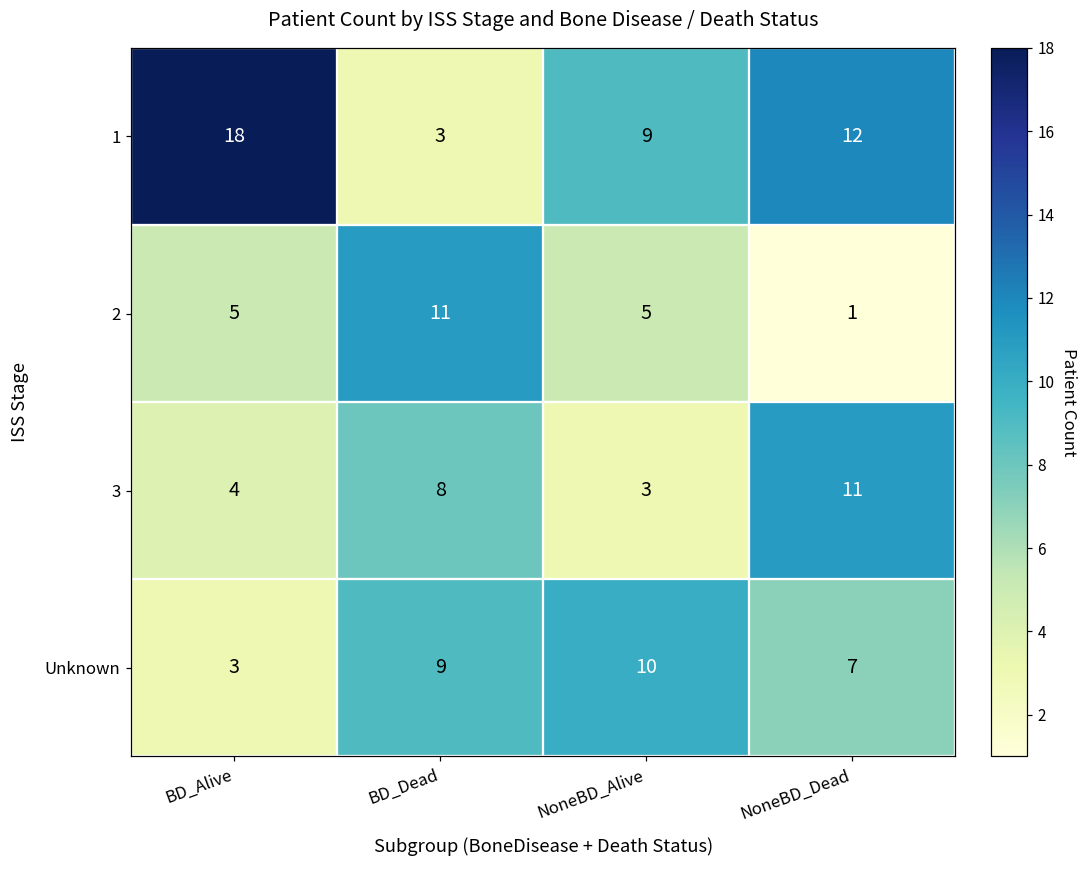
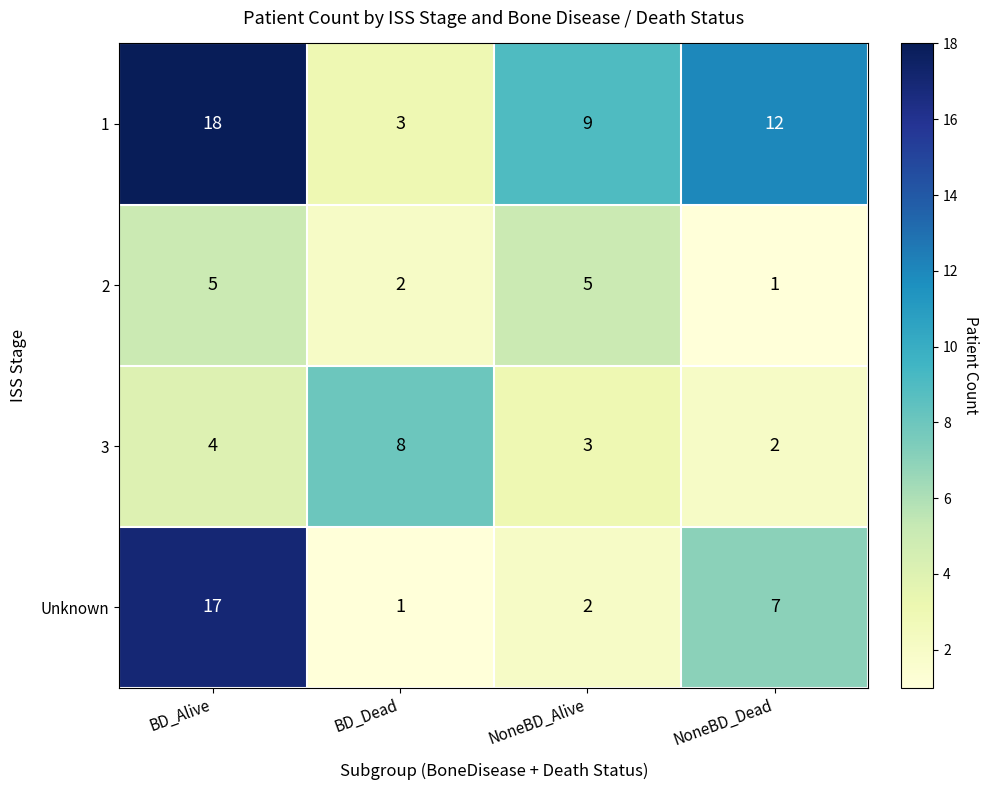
2, BD_Dead: 11 -> 2
3, NoneBD_Dead: 11 -> 2
Unknown, BD_Alive: 3 -> 17
Unknown, BD_Dead: 9 -> 1
Unknown, NoneBD_Alive: 10 -> 2
